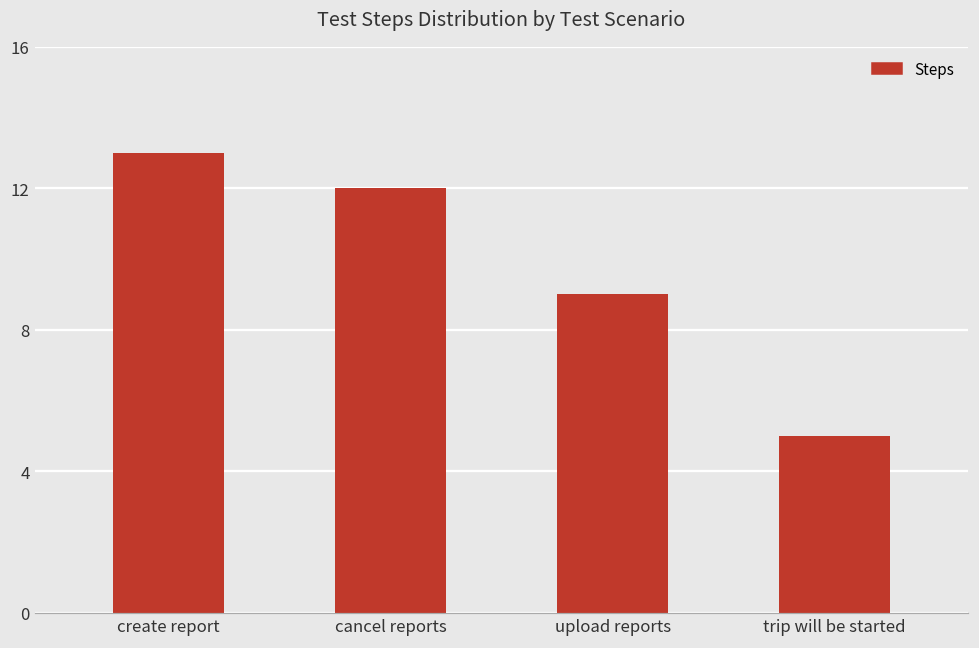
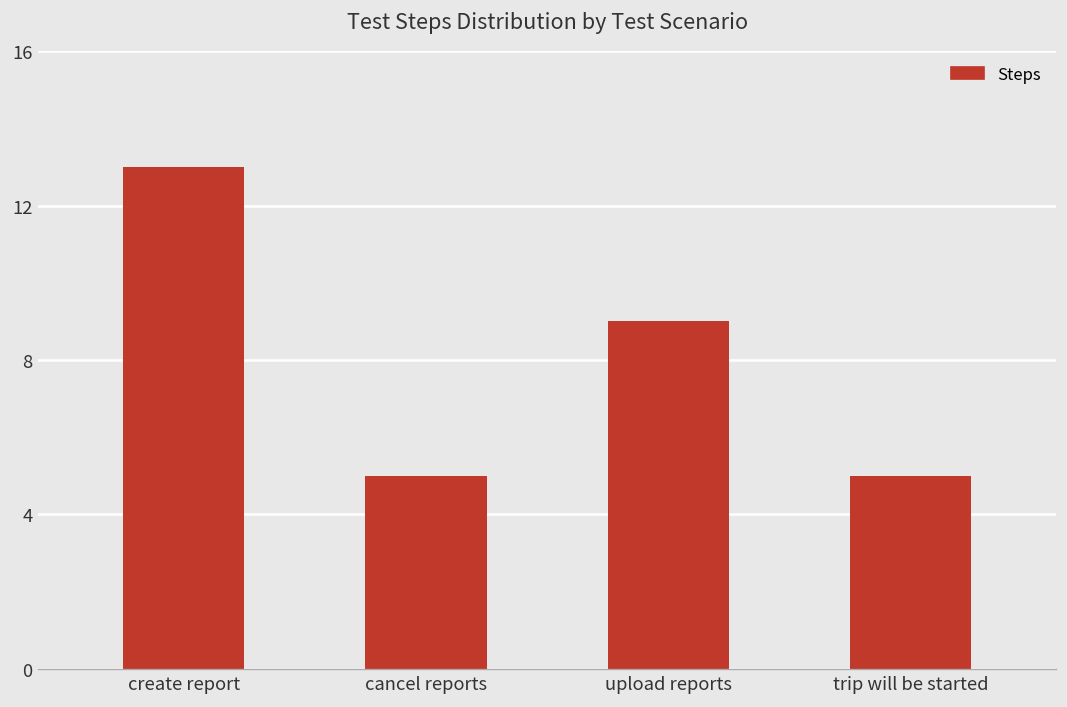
cancel reports: 12 -> 5
